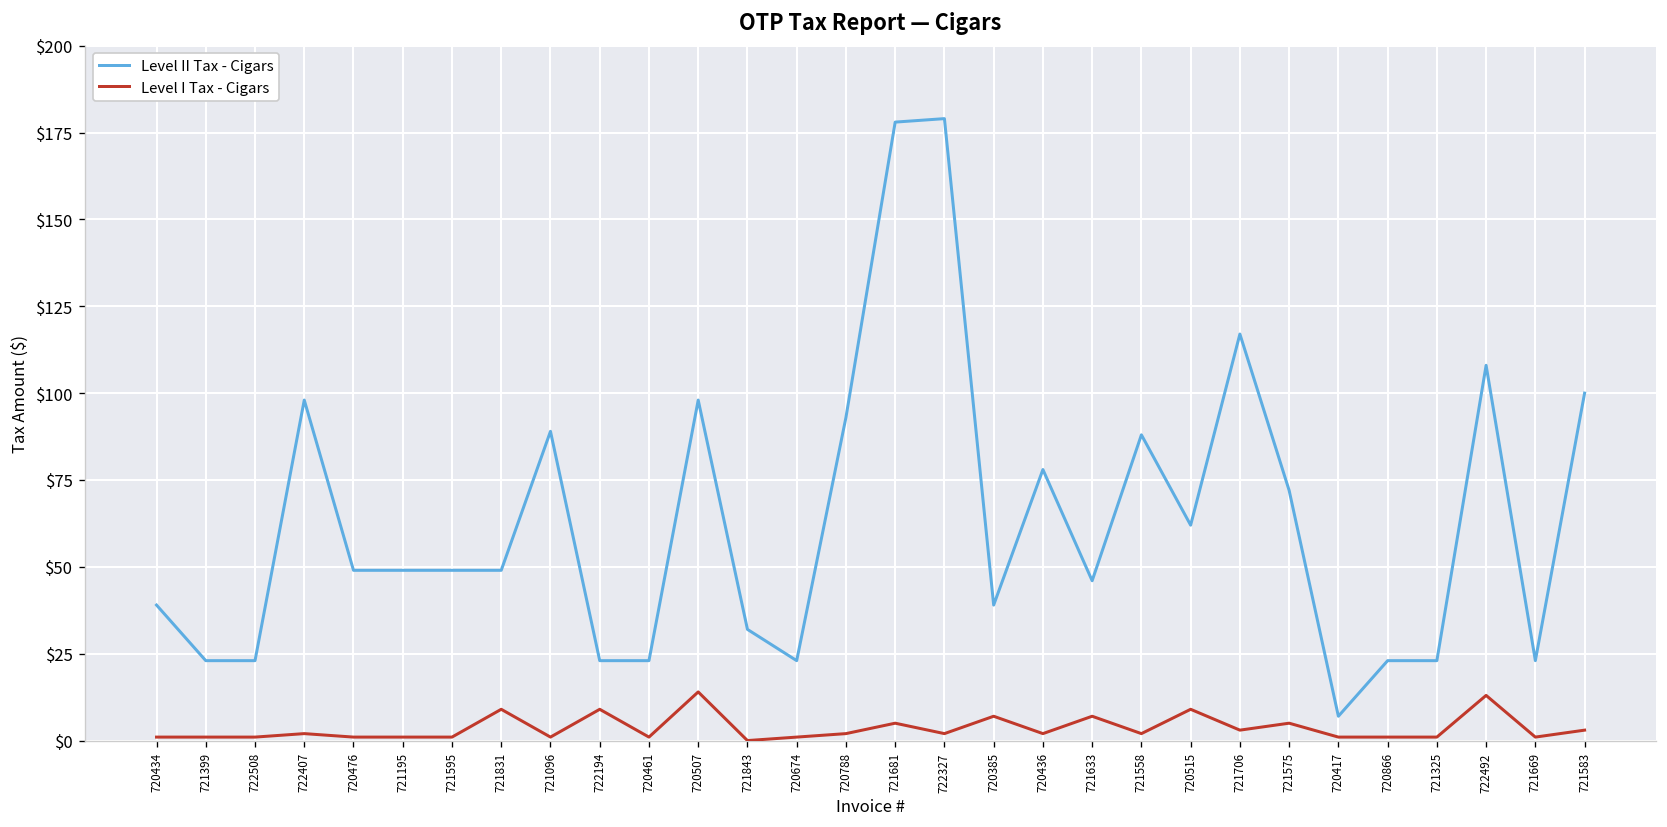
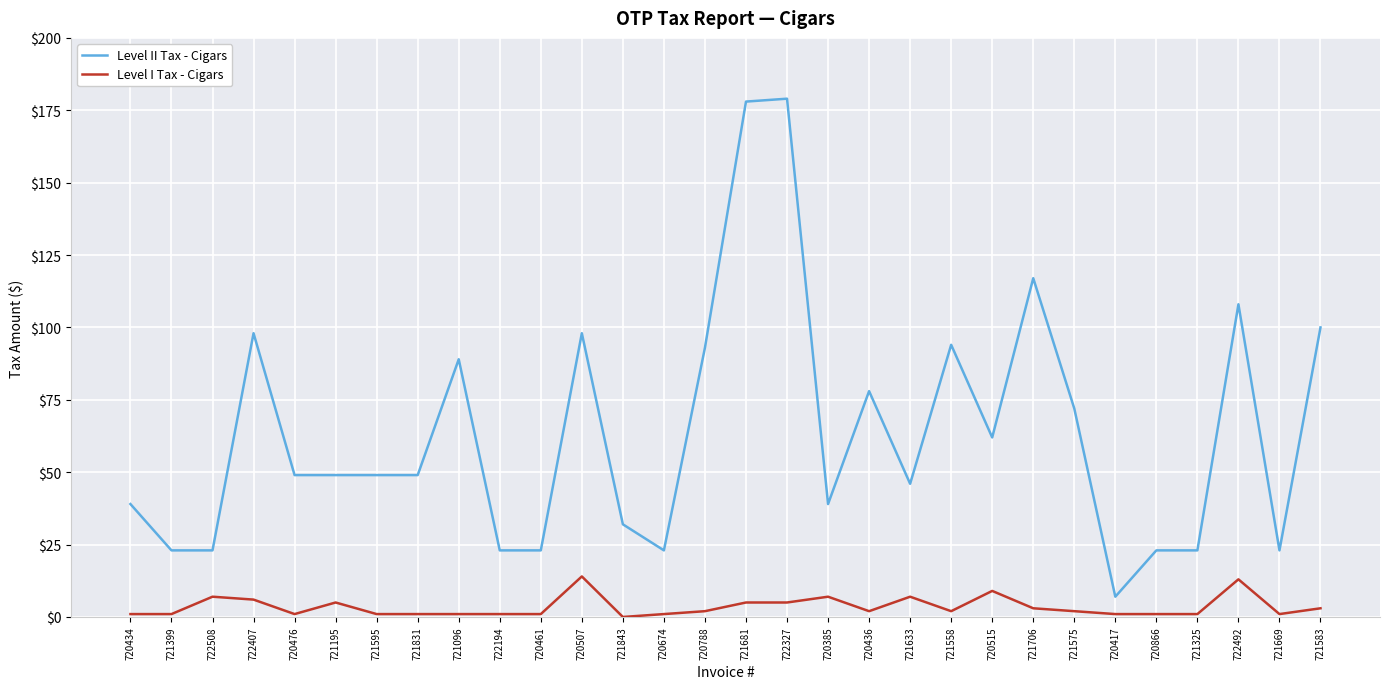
Level I Tax - Cigars, 722508: $1 -> $7
Level I Tax - Cigars, 722407: $2 -> $6
Level I Tax - Cigars, 721195: $1 -> $5
Level I Tax - Cigars, 721831: $9 -> $1
Level I Tax - Cigars, 722194: $9 -> $1
Level I Tax - Cigars, 722327: $2 -> $5
Level II Tax - Cigars, 721558: $88 -> $94
Level I Tax - Cigars, 721575: $5 -> $2
